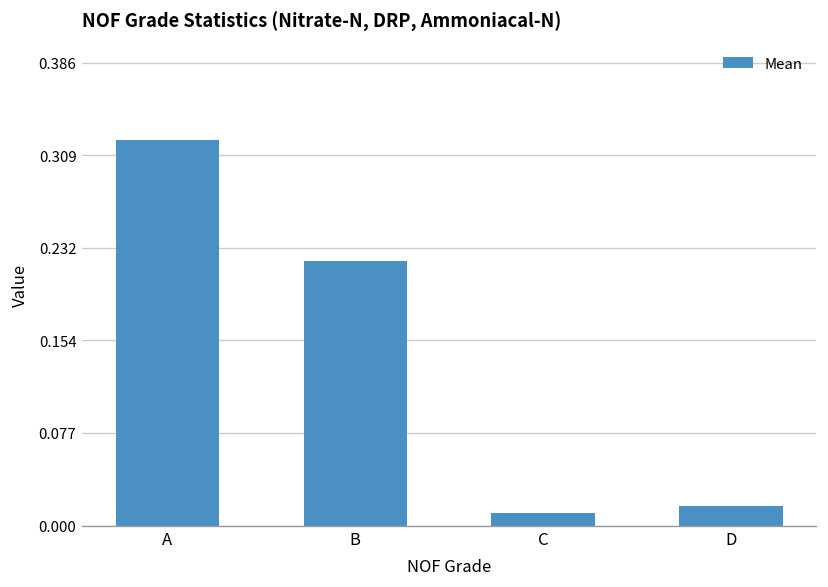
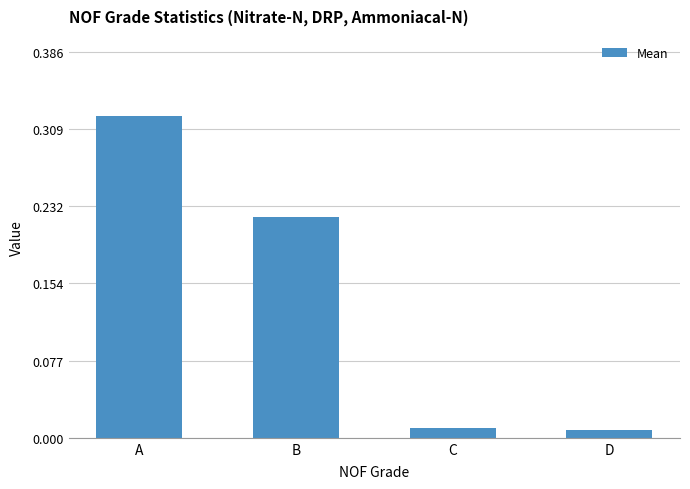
D: 0.02 -> 0.01
